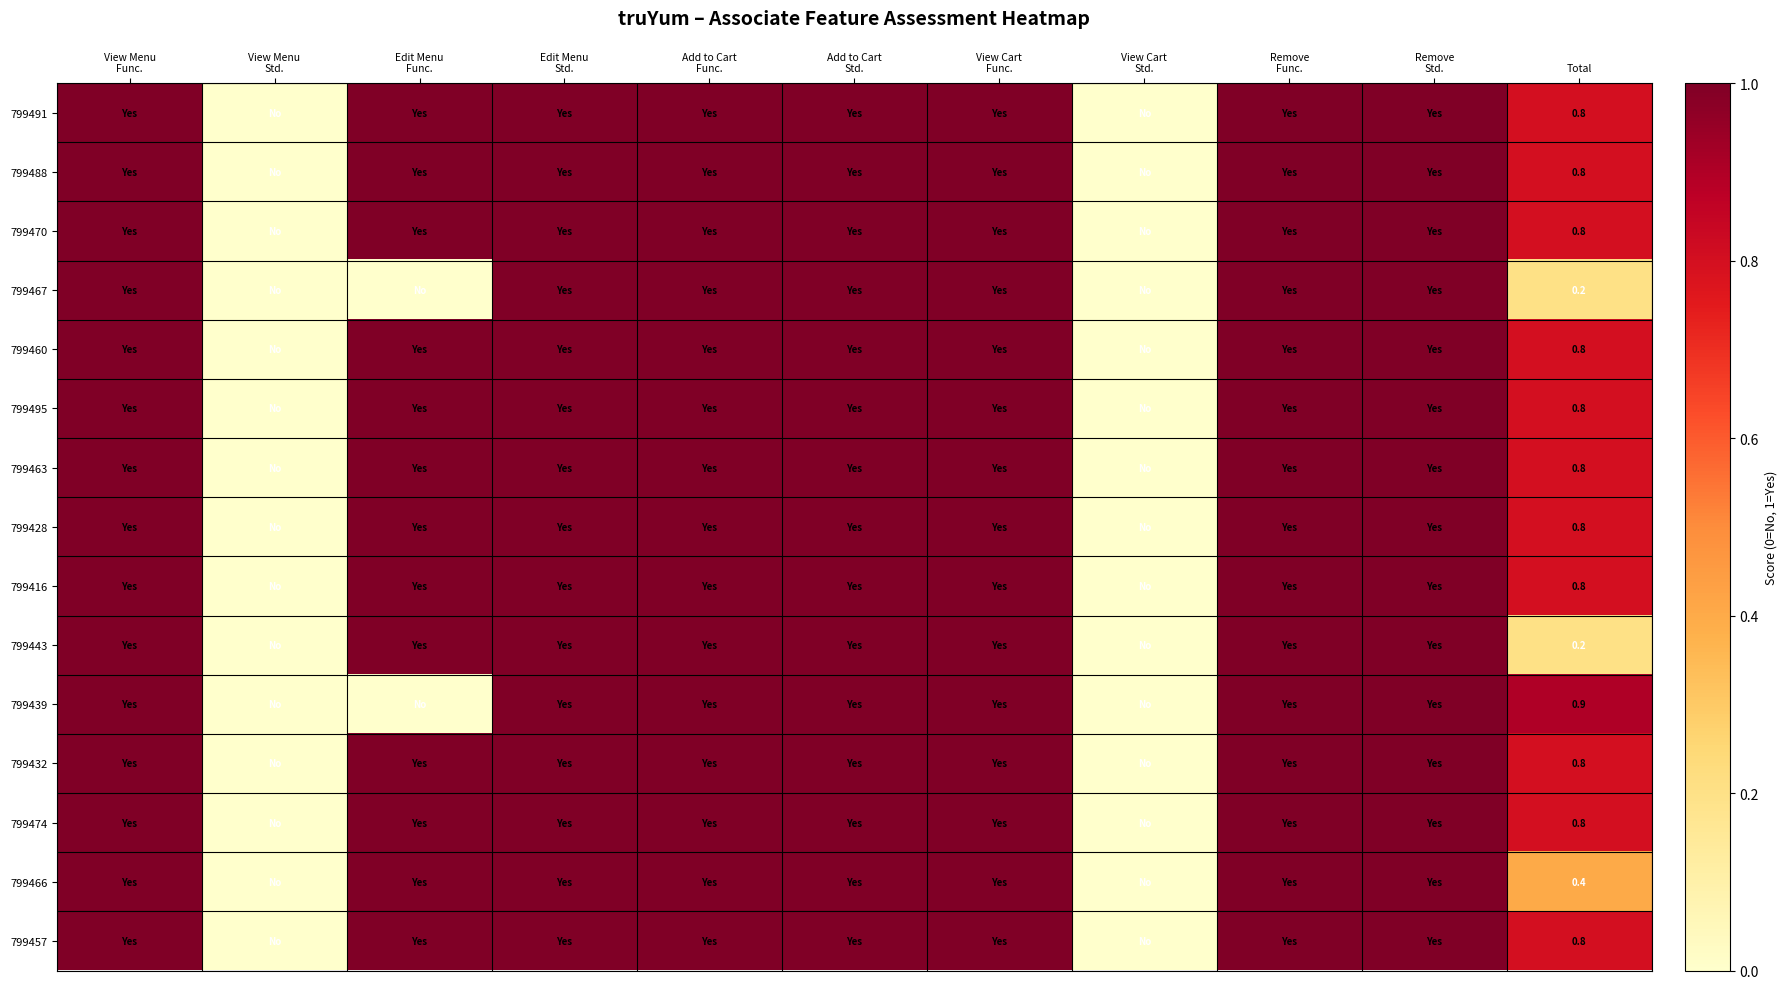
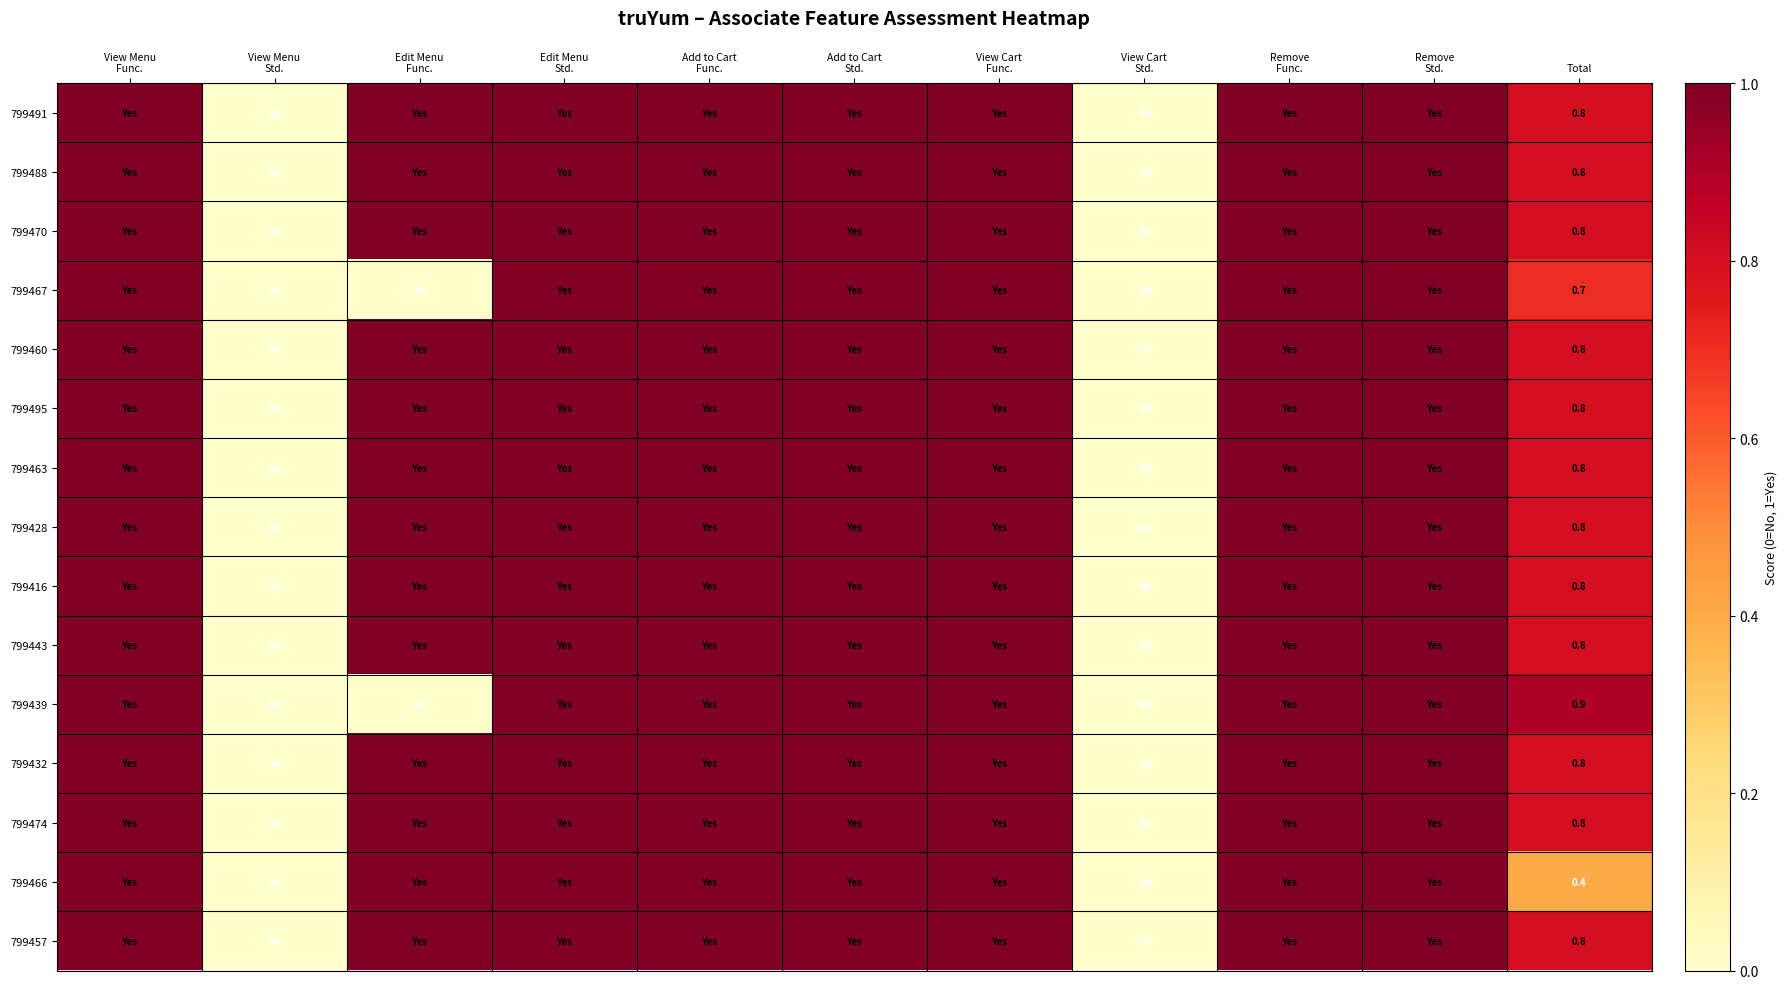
799467, Total: 0.2 -> 0.7
799443, Total: 0.2 -> 0.8
